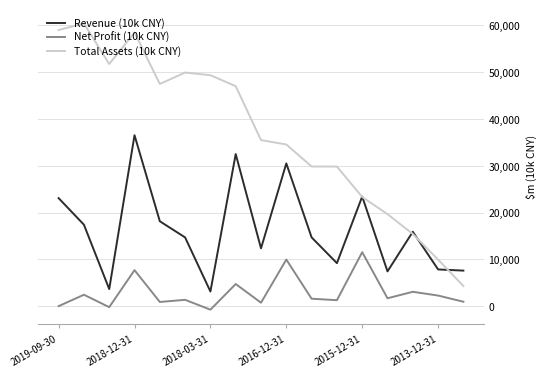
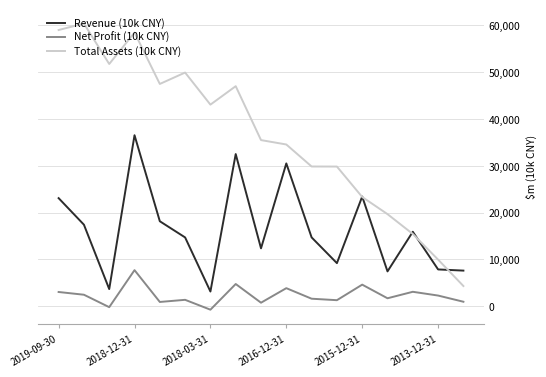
Net Profit (10k CNY), 2019-09-30: 0 -> 3,000
Total Assets (10k CNY), 2018-03-31: 49,000 -> 43,000
Net Profit (10k CNY), 2016-12-31: 10,000 -> 4,000
Net Profit (10k CNY), 2015-12-31: 12,000 -> 5,000
